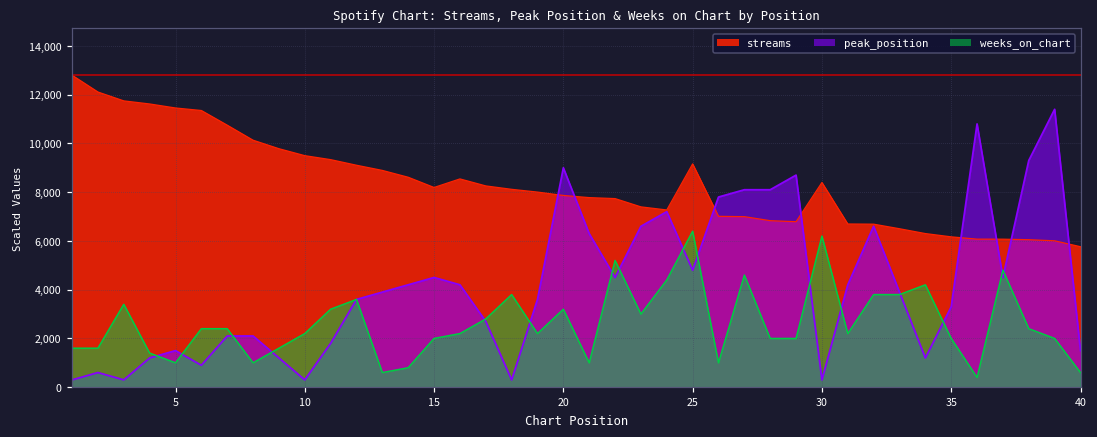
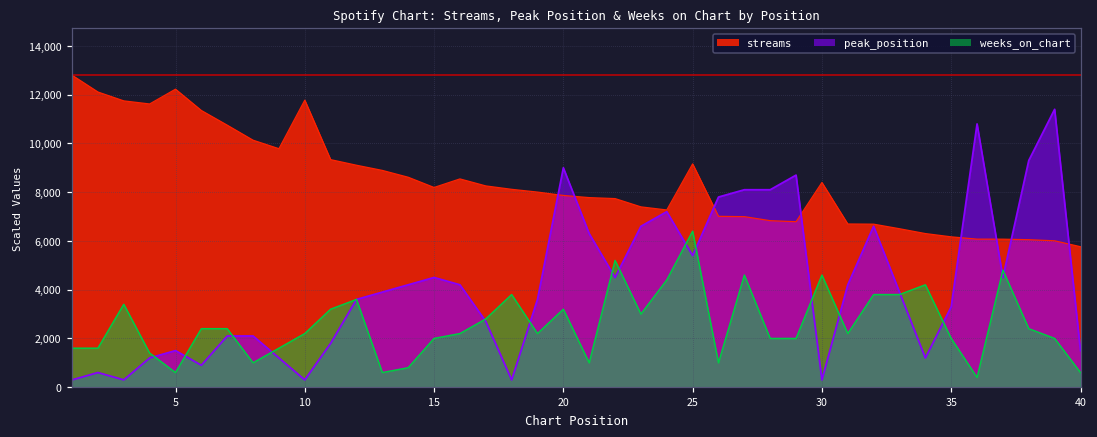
streams, 5: 11,500 -> 12,200
weeks_on_chart, 5: 1,000 -> 600
streams, 10: 9,500 -> 11,800
peak_position, 25: 4,800 -> 5,400
weeks_on_chart, 30: 6,200 -> 4,600
